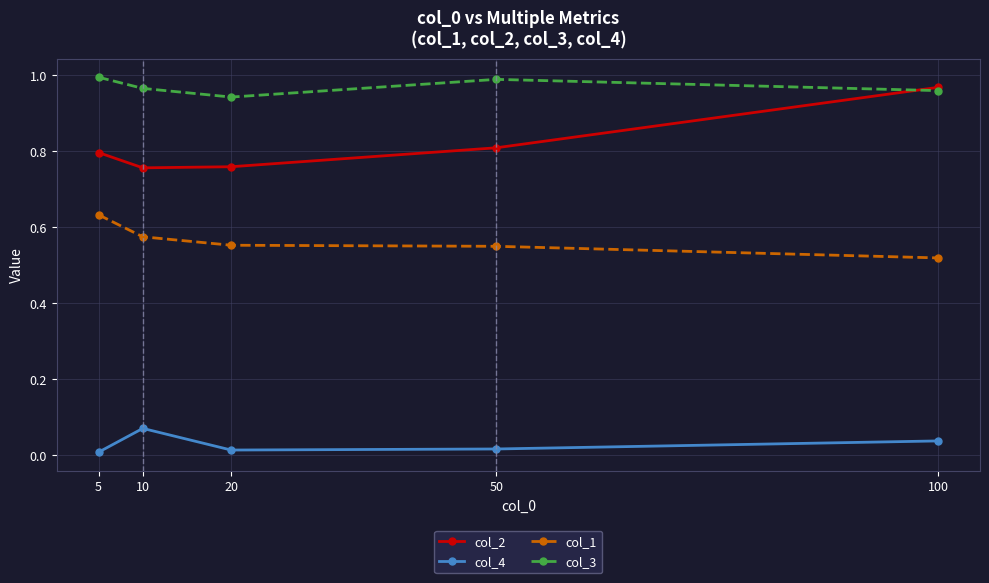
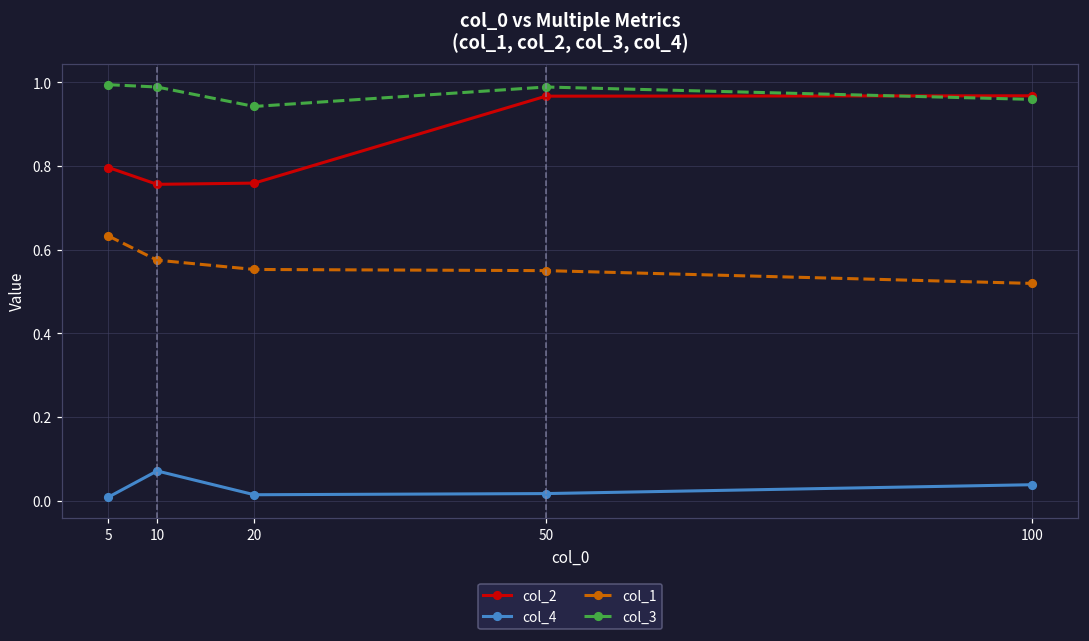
col_3, 10: 0.97 -> 0.99
col_2, 50: 0.81 -> 0.97
